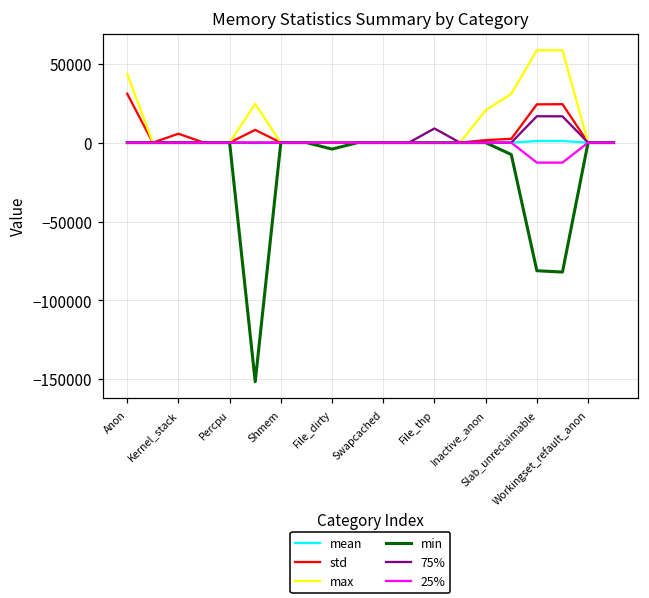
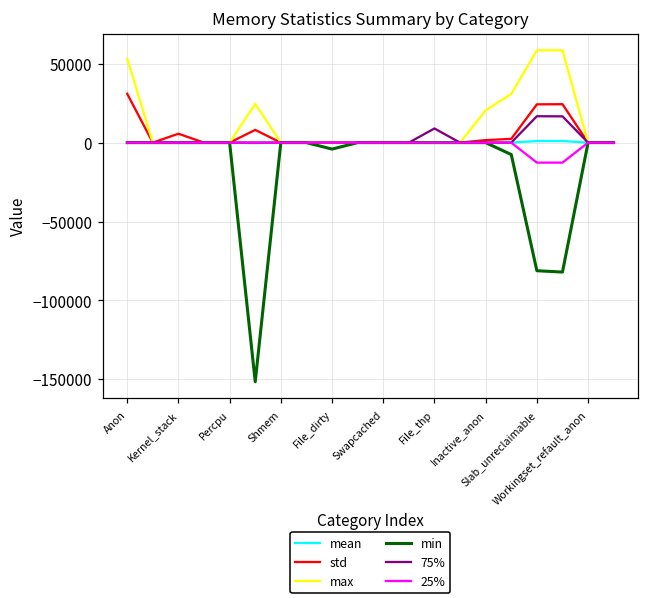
max, Anon: 44000 -> 53000
